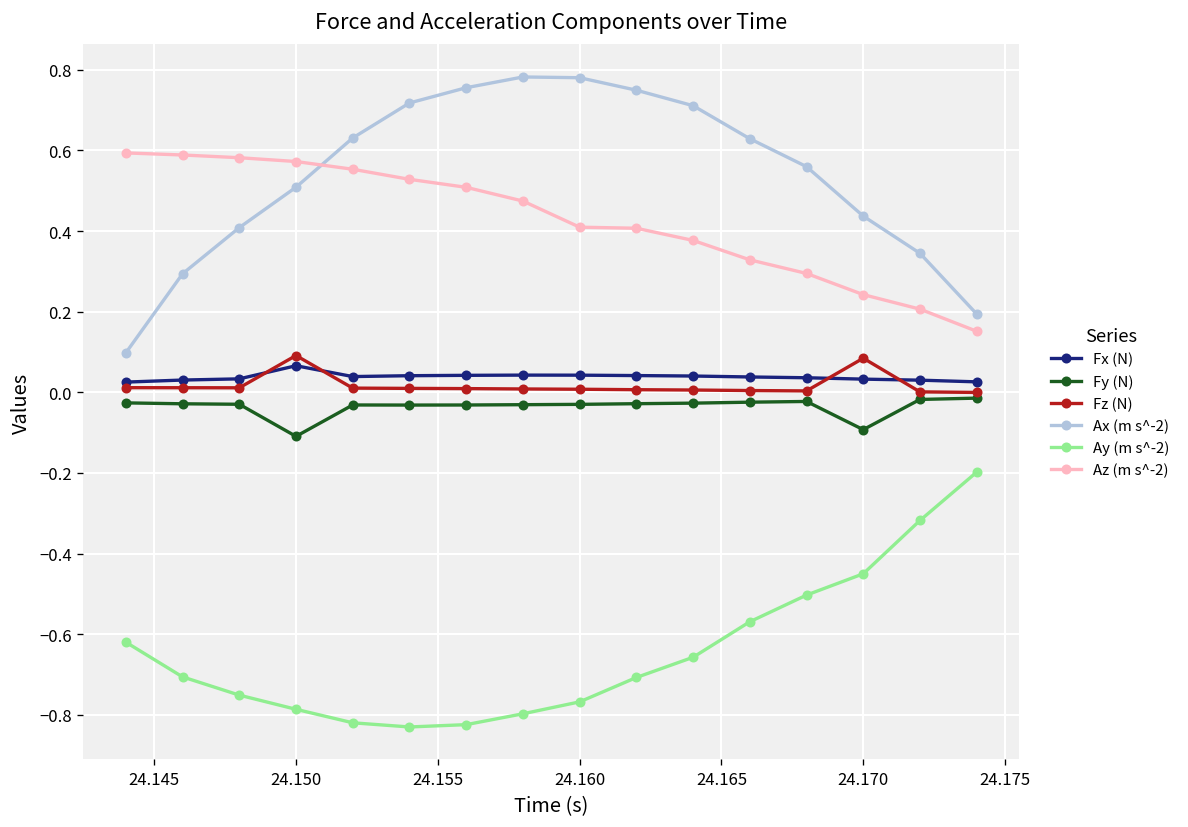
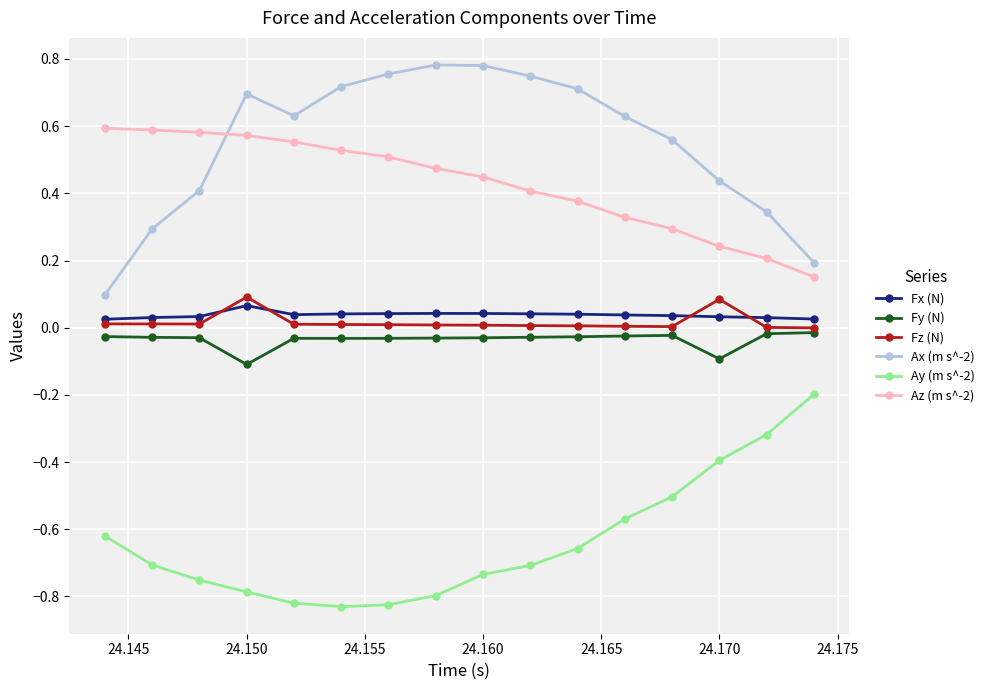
Ax (m s^-2), 24.150: 0.51 -> 0.70
Ay (m s^-2), 24.160: -0.77 -> -0.73
Az (m s^-2), 24.160: 0.41 -> 0.45
Ay (m s^-2), 24.170: -0.45 -> -0.39
